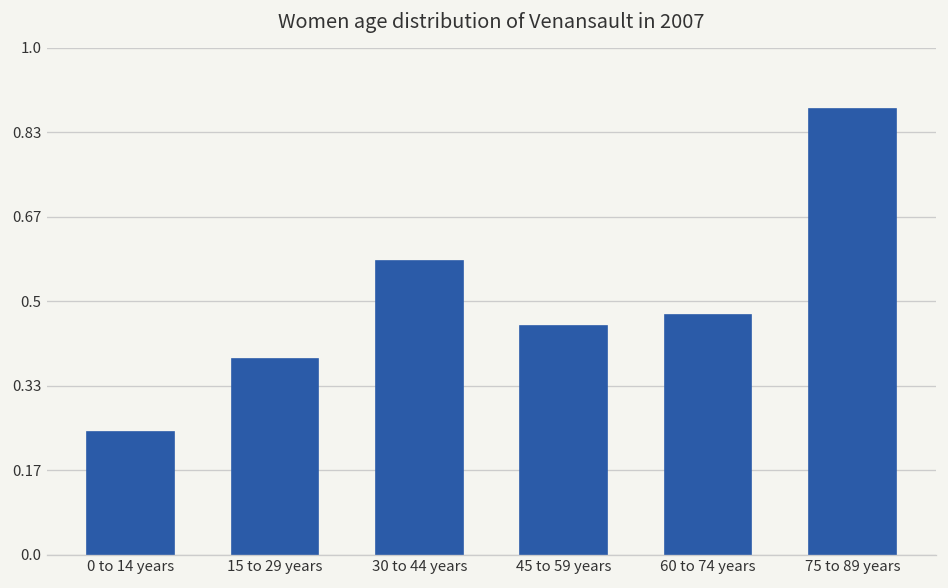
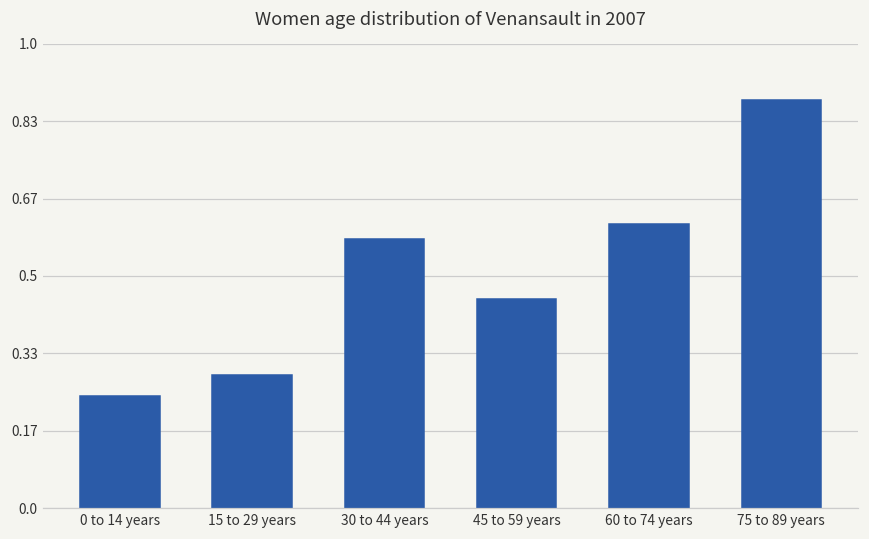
15 to 29 years: 0.39 -> 0.29
60 to 74 years: 0.47 -> 0.61
